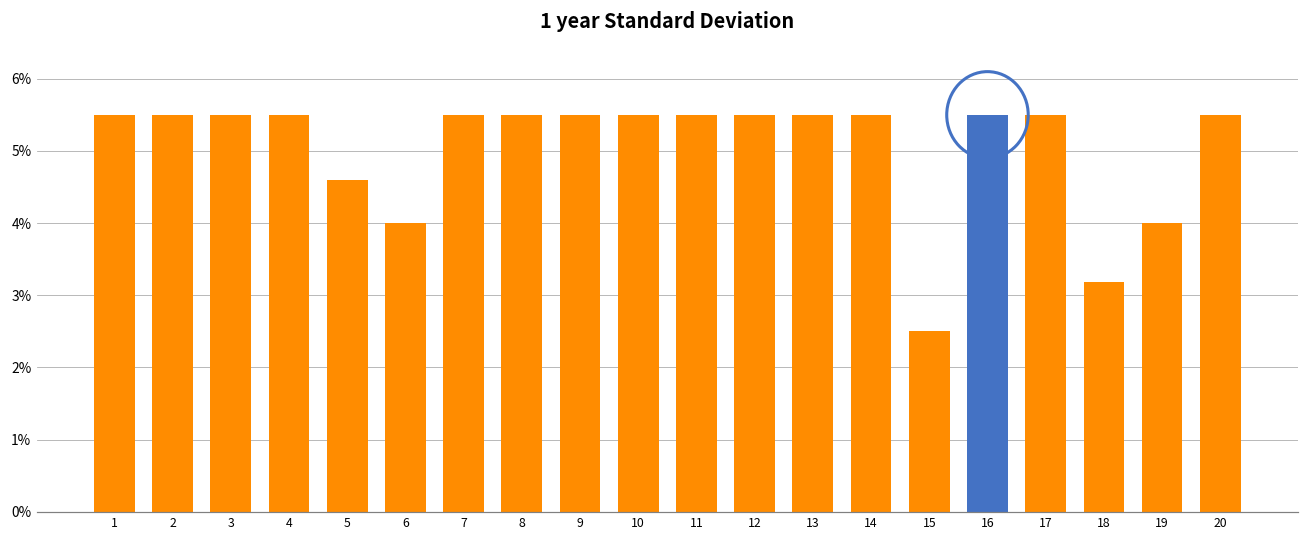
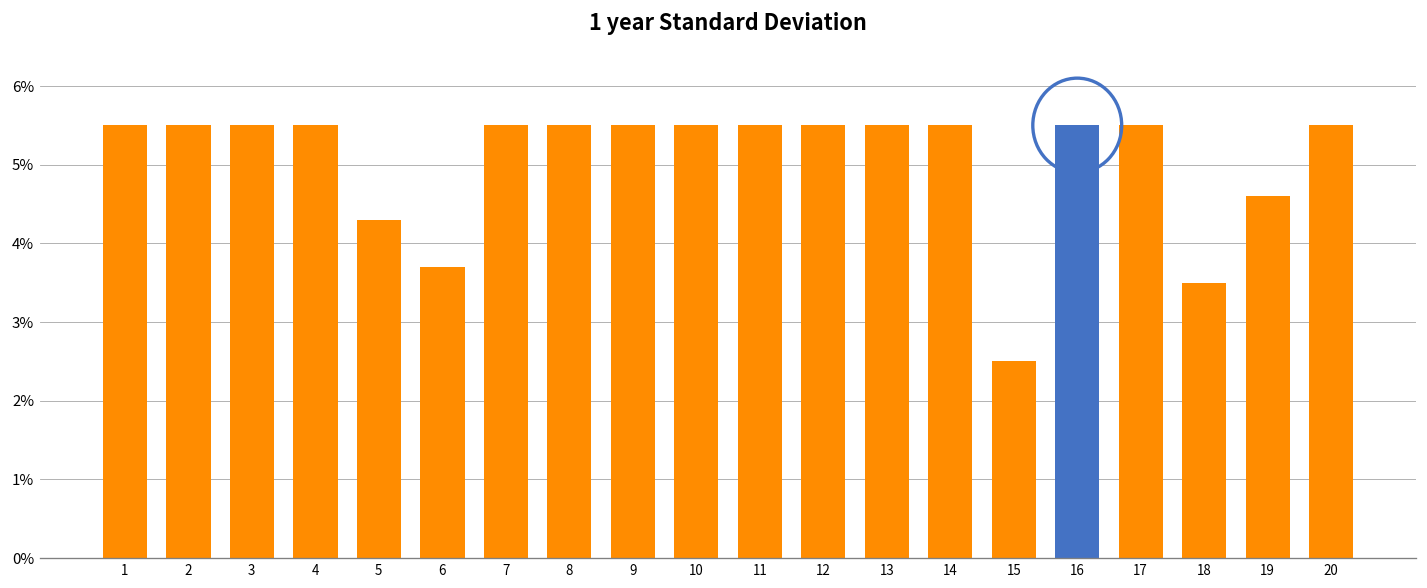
5: 4.6% -> 4.3%
6: 4.0% -> 3.7%
18: 3.2% -> 3.5%
19: 4.0% -> 4.6%
